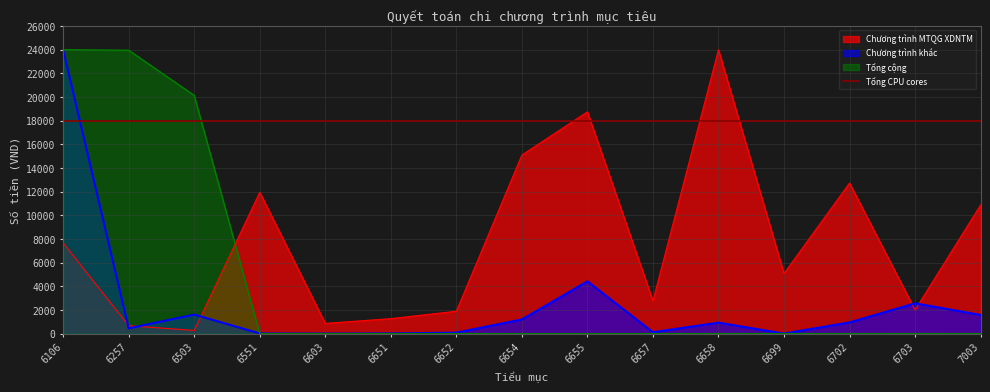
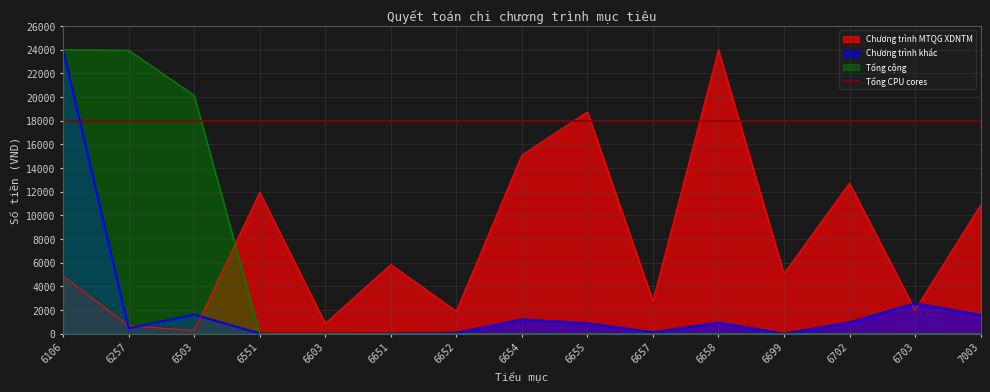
Chương trình MTQG XDNTM, 6106: 7700 -> 4900
Chương trình MTQG XDNTM, 6651: 1300 -> 5800
Chương trình khác, 6655: 4400 -> 900
